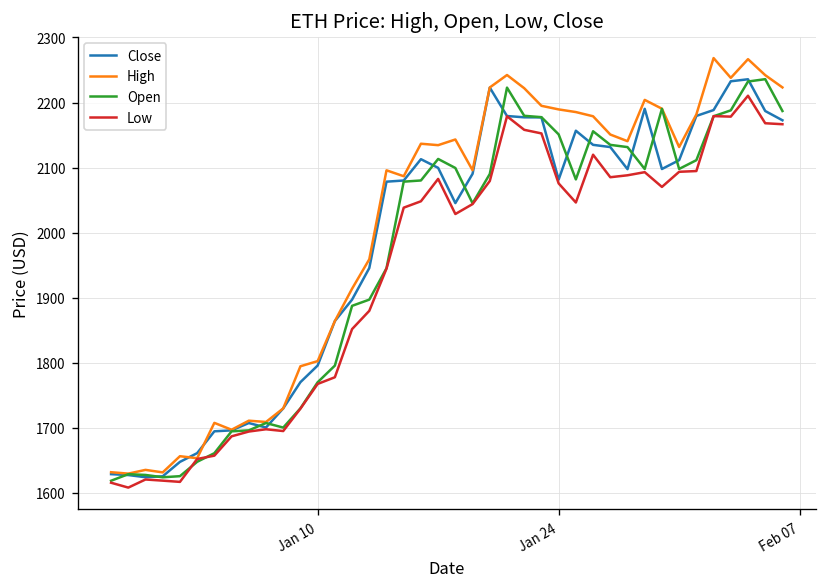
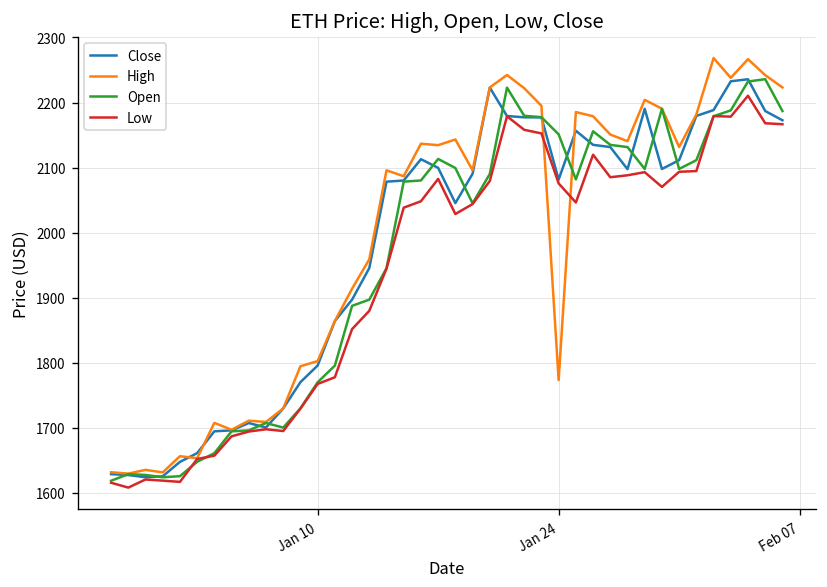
High, Jan 24: 2190 -> 1770
